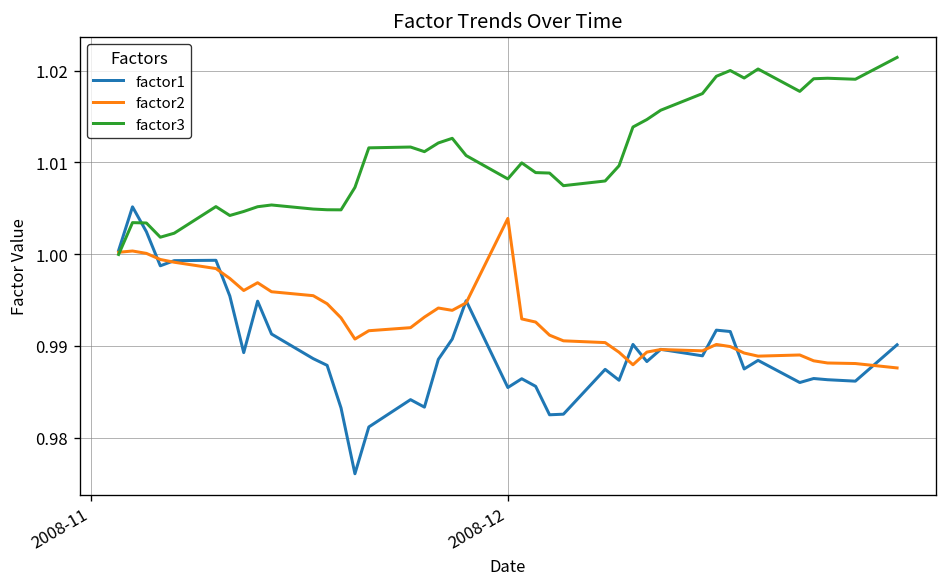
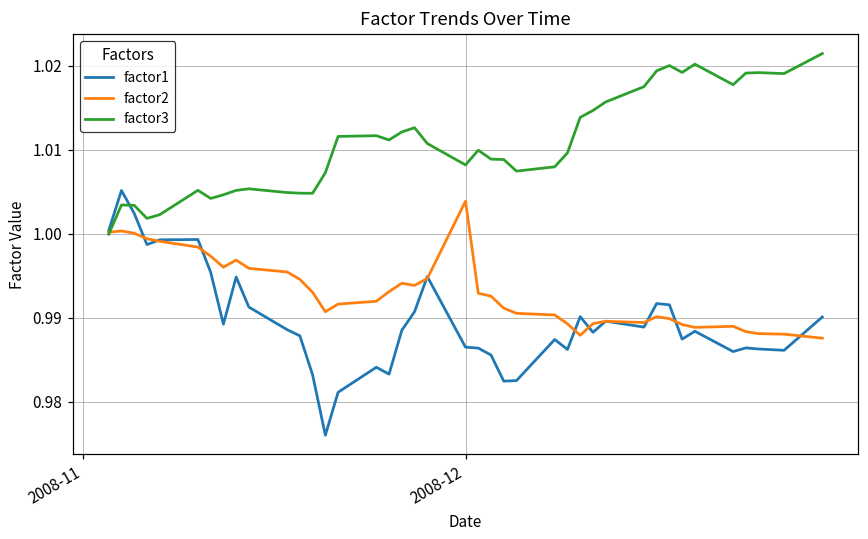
factor1, 2008-12: 0.985 -> 0.987
